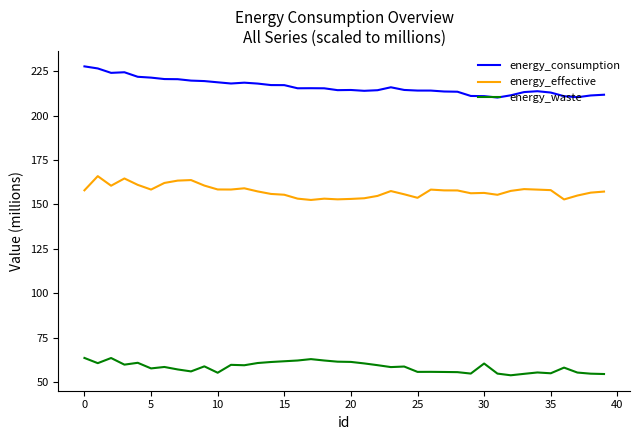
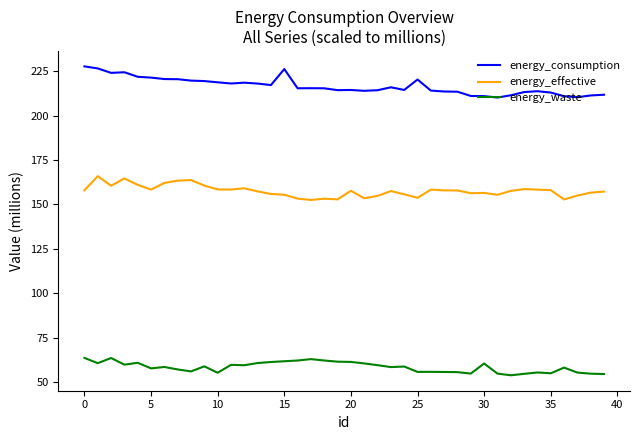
energy_consumption, 15: 217 -> 226
energy_effective, 20: 153 -> 158
energy_consumption, 25: 214 -> 220
